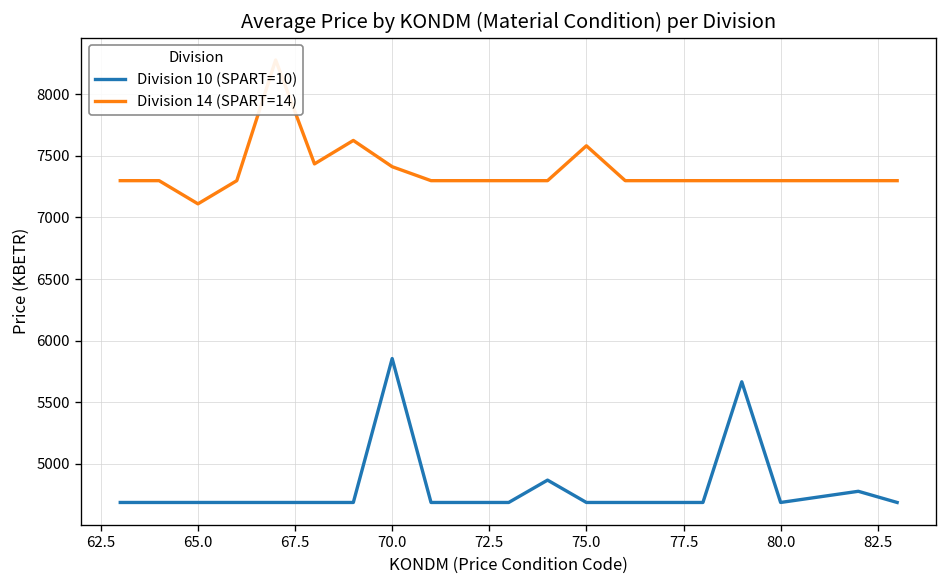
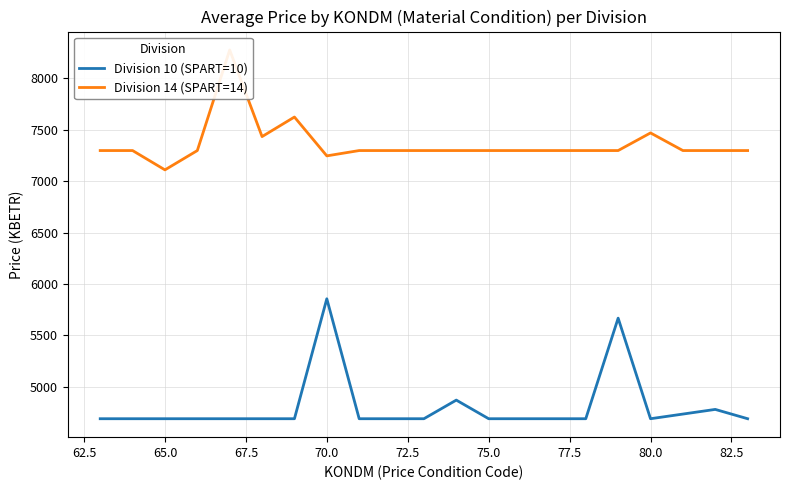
Division 14 (SPART=14), 70.0: 7410 -> 7250
Division 14 (SPART=14), 75.0: 7580 -> 7300
Division 14 (SPART=14), 80.0: 7300 -> 7470
